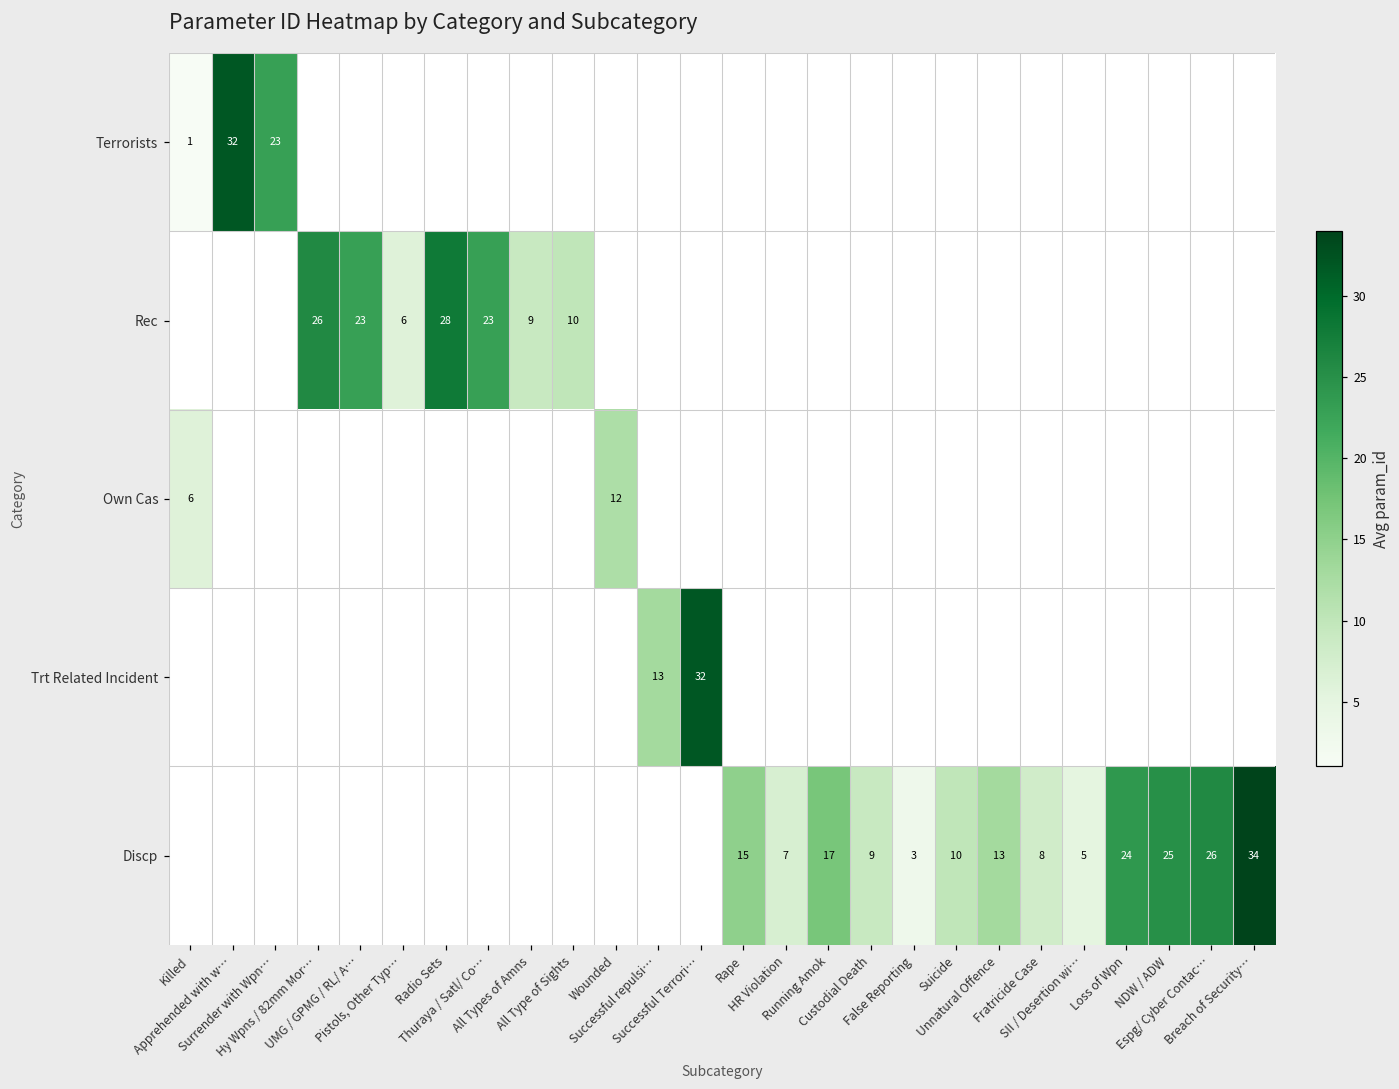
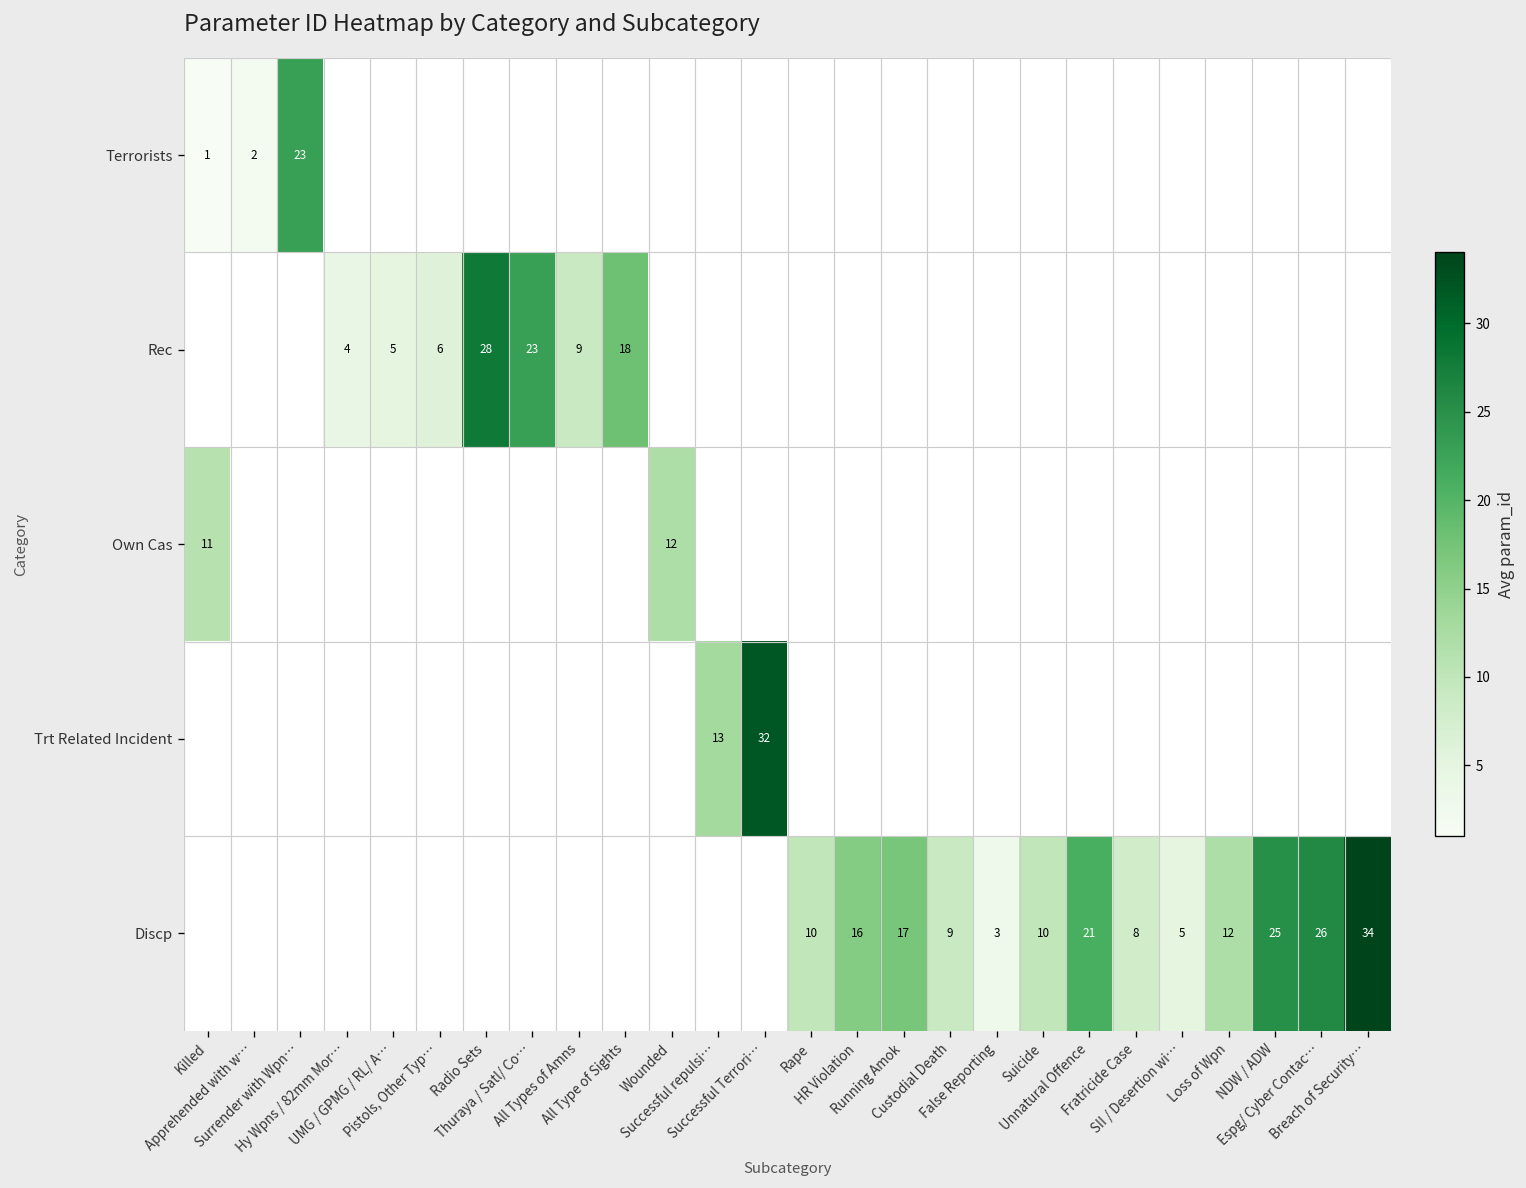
Terrorists, Apprehended with w…: 32 -> 2
Rec, Hy Wpns / 82mm Mor…: 26 -> 4
Rec, UMG / GPMG / RL/ A…: 23 -> 5
Rec, All Type of Sights: 10 -> 18
Own Cas, Killed: 6 -> 11
Discp, Rape: 15 -> 10
Discp, HR Violation: 7 -> 16
Discp, Unnatural Offence: 13 -> 21
Discp, Loss of Wpn: 24 -> 12
